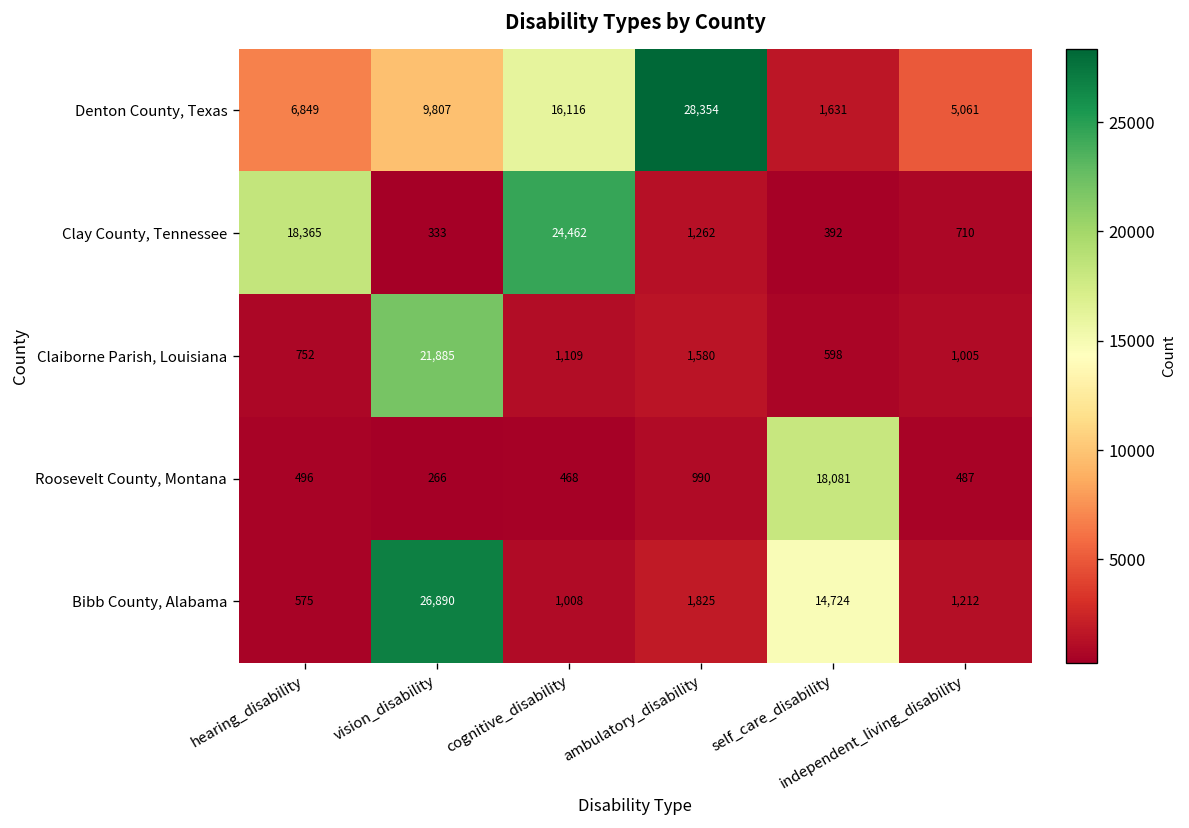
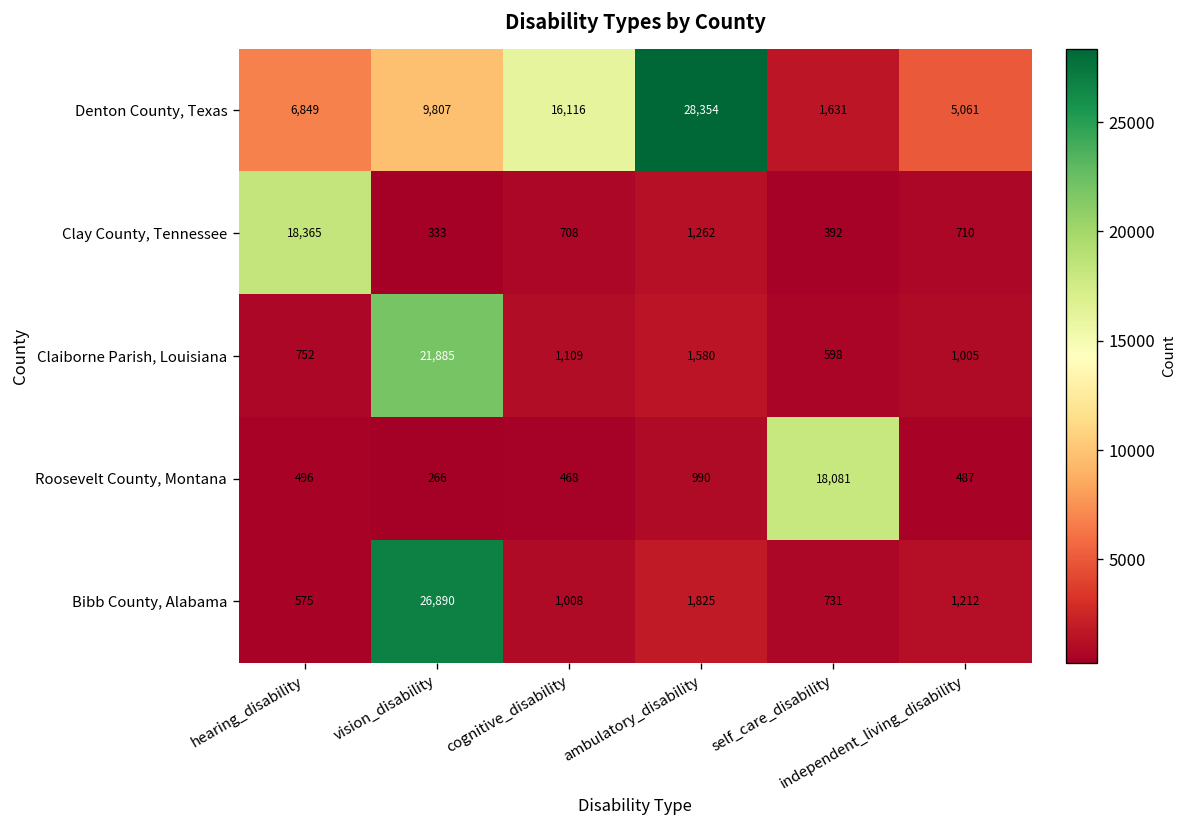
Clay County, Tennessee, cognitive_disability: 24,462 -> 708
Bibb County, Alabama, self_care_disability: 14,724 -> 731
